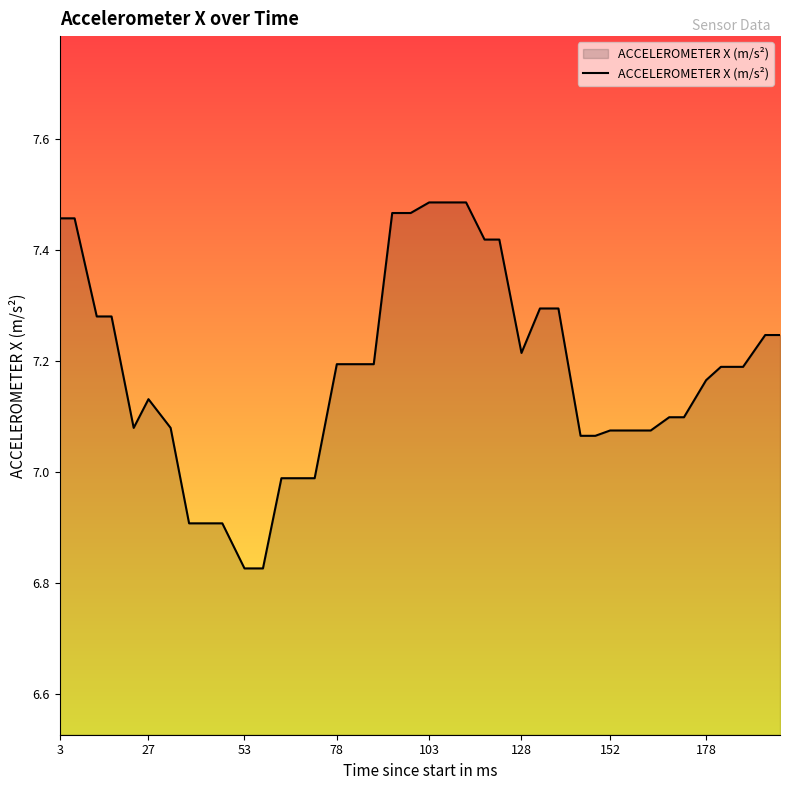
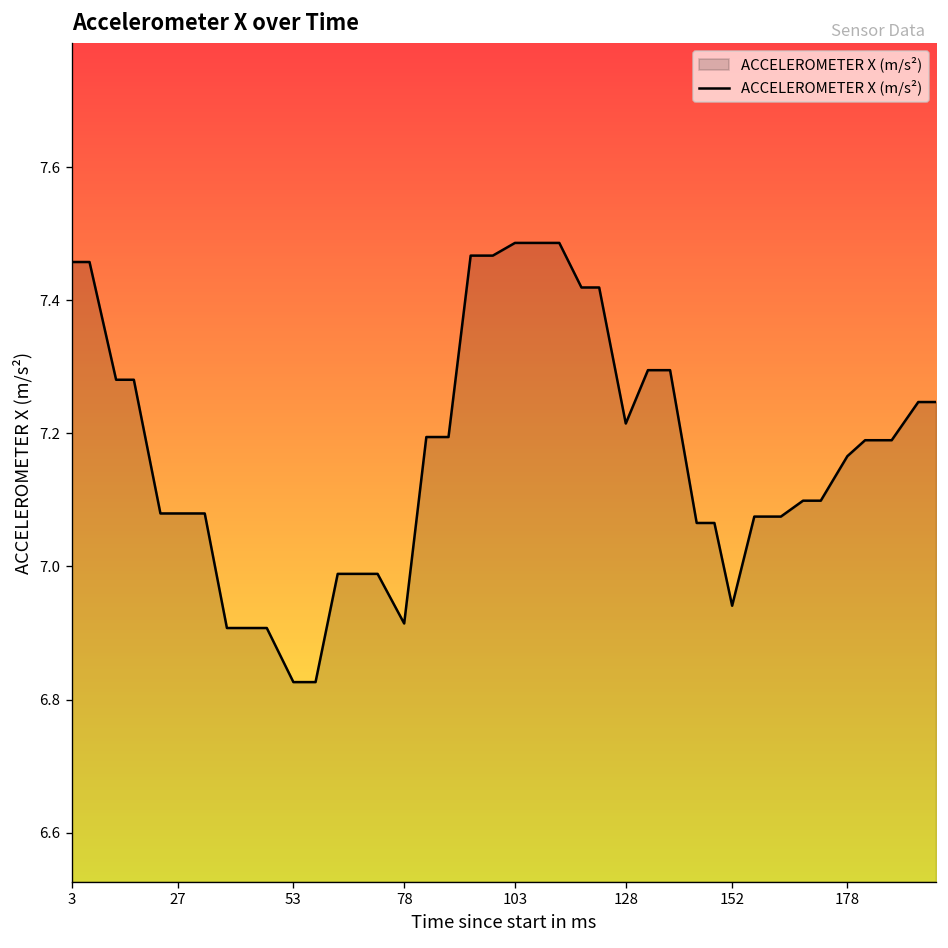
27: 7.13 -> 7.08
78: 7.19 -> 6.91
152: 7.08 -> 6.94
